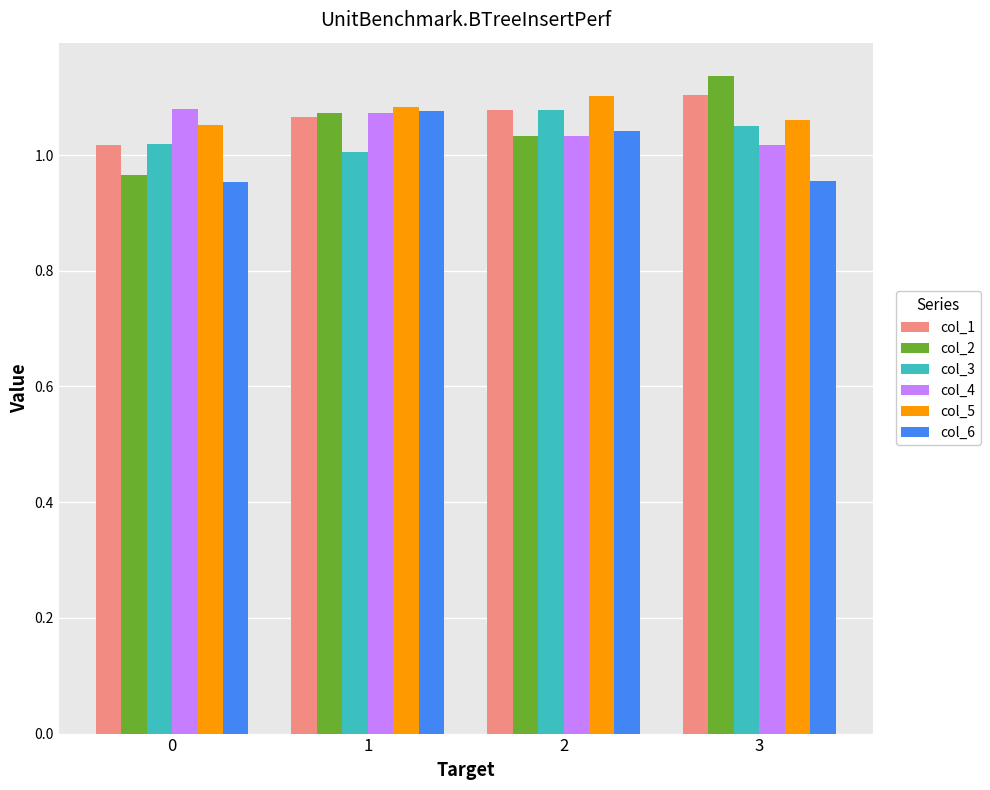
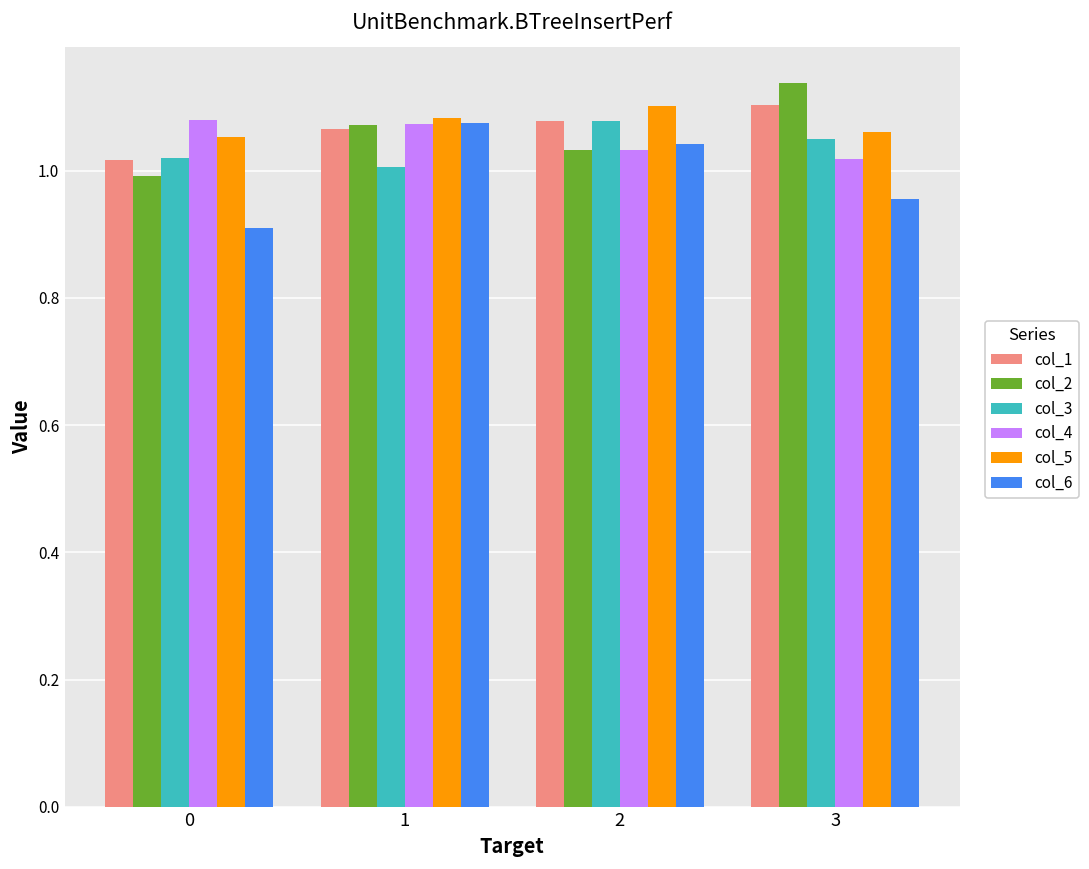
col_2, 0: 0.97 -> 0.99
col_6, 0: 0.95 -> 0.91
